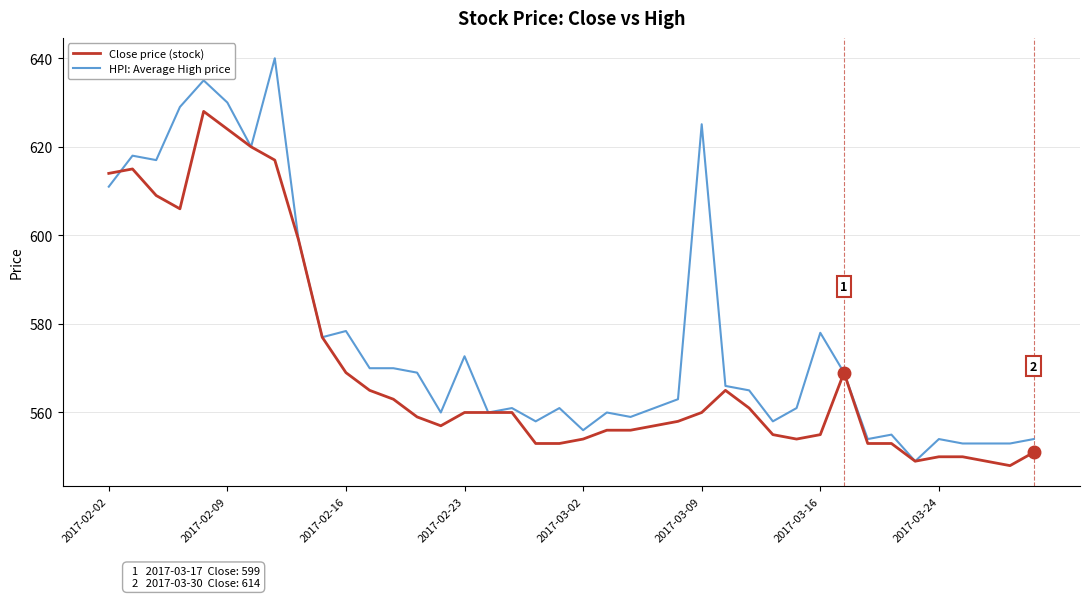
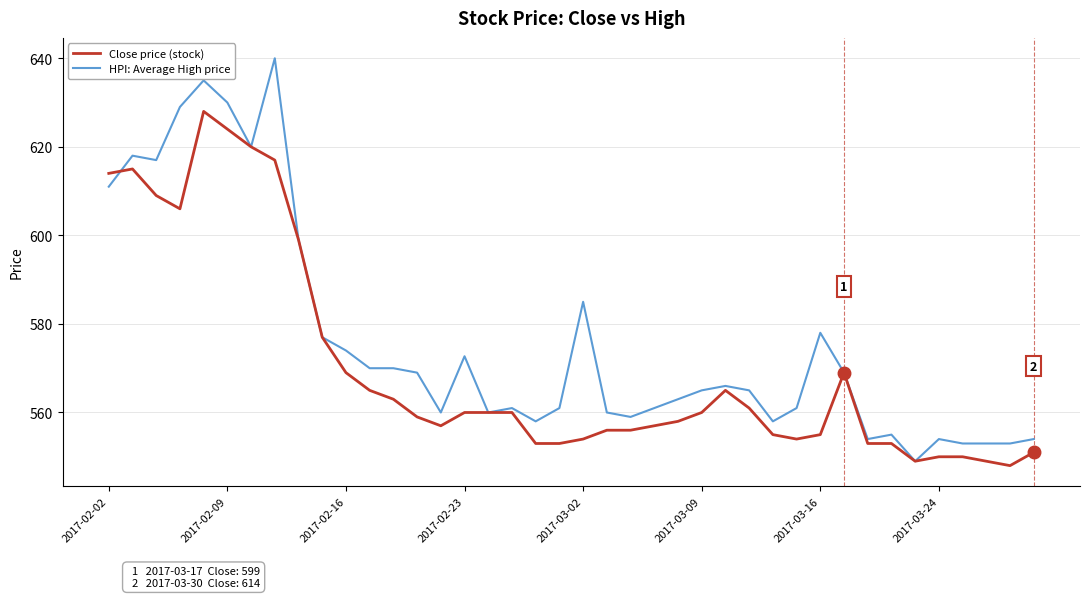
HPI: Average High price, 2017-02-16: 578 -> 574
HPI: Average High price, 2017-03-02: 556 -> 585
HPI: Average High price, 2017-03-09: 625 -> 565
